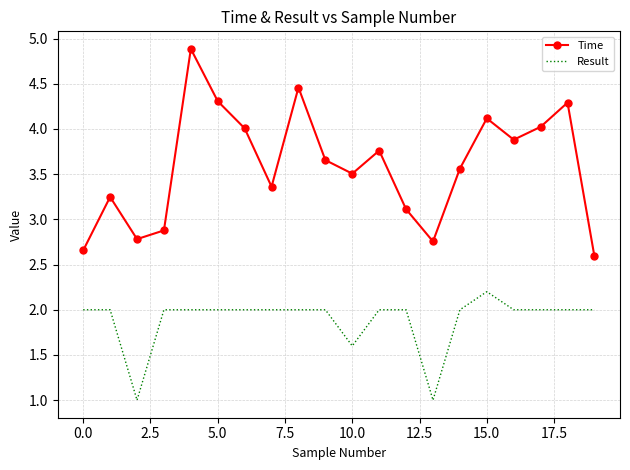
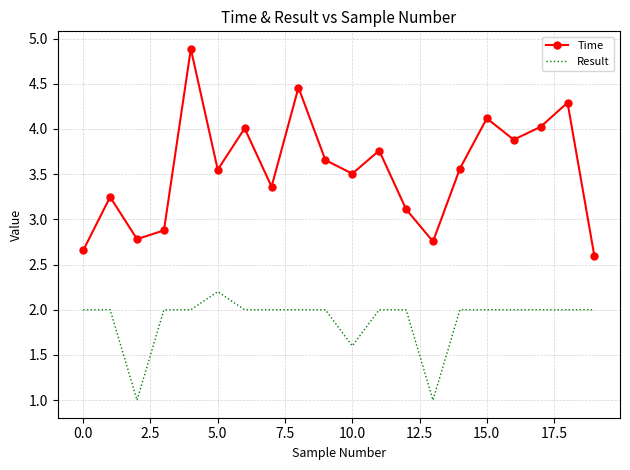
Time, 5.0: 4.3 -> 3.5
Result, 5.0: 2.0 -> 2.2
Result, 15.0: 2.2 -> 2.0
